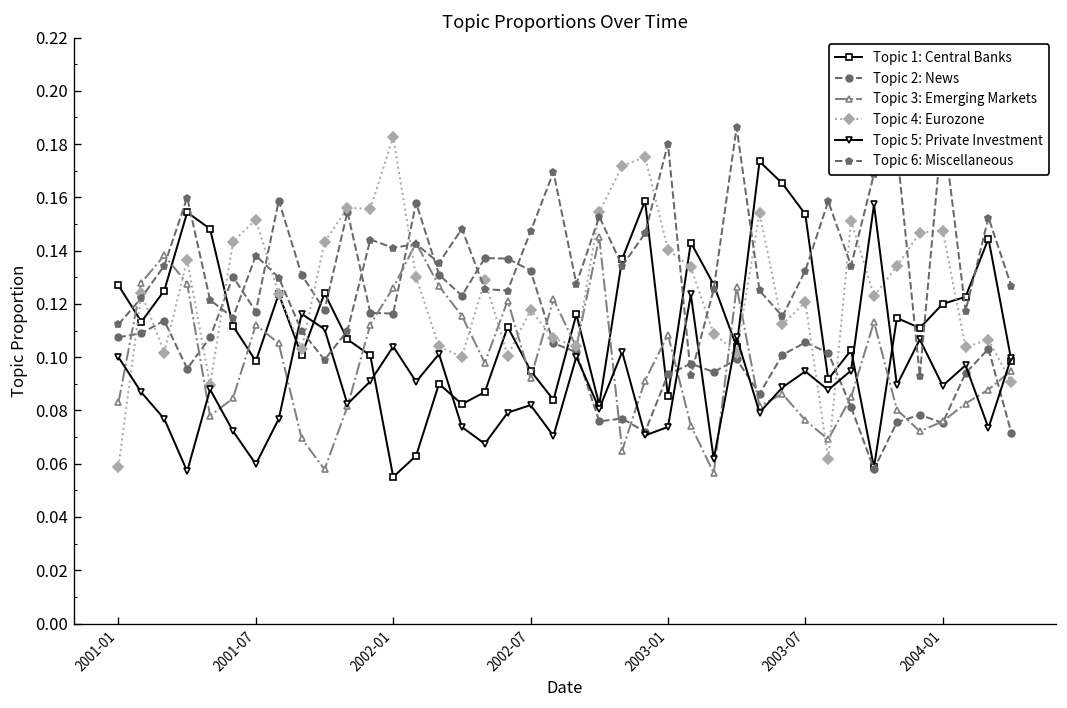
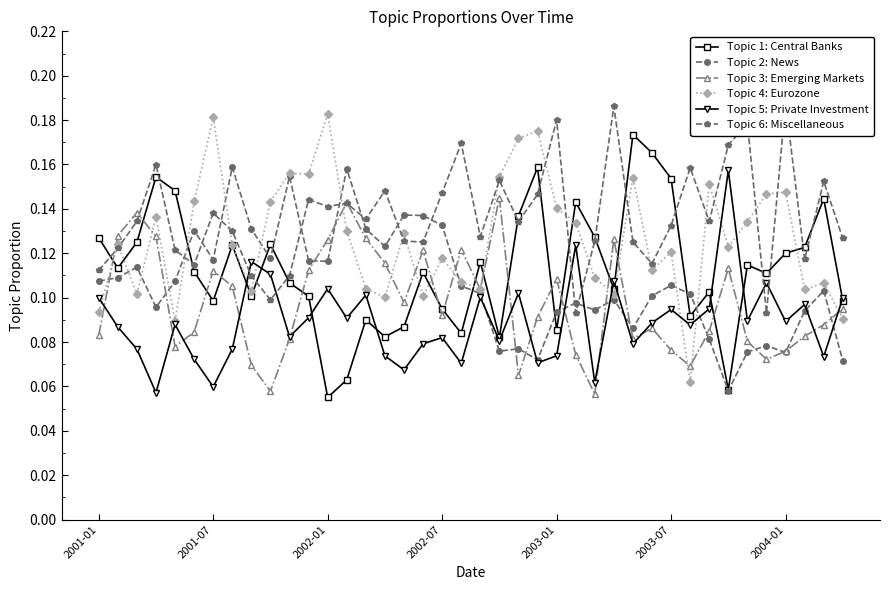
Topic 4: Eurozone, 2001-01: 0.059 -> 0.093
Topic 4: Eurozone, 2001-07: 0.152 -> 0.181
